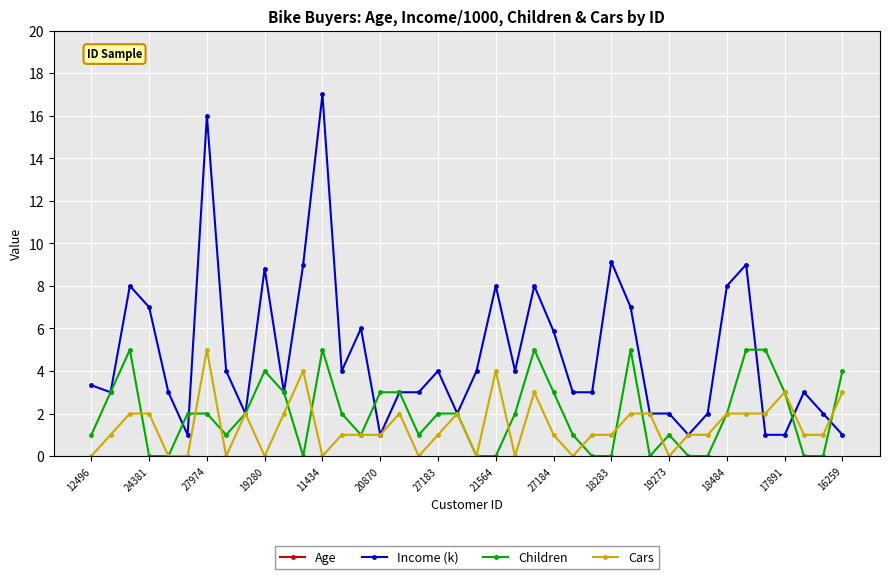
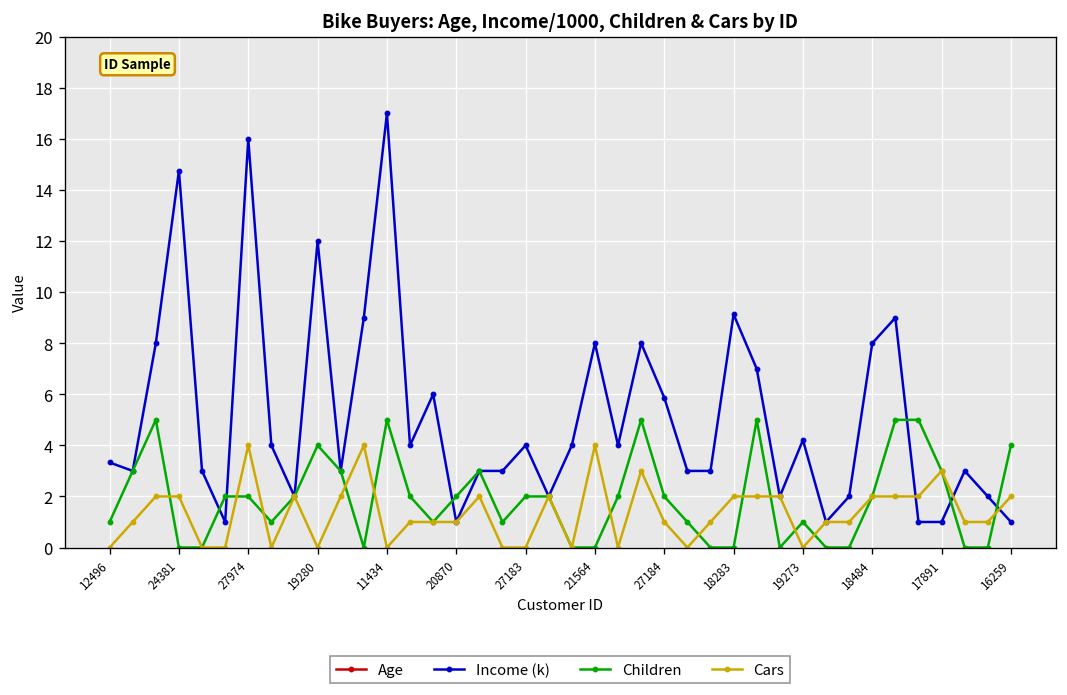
Income (k), 24381: 7.0 -> 14.8
Cars, 27974: 5 -> 4
Income (k), 19280: 8.8 -> 12.0
Children, 20870: 3 -> 2
Cars, 27183: 1 -> 0
Children, 27184: 3 -> 2
Cars, 18283: 1 -> 2
Income (k), 19273: 2.0 -> 4.2
Cars, 16259: 3 -> 2
